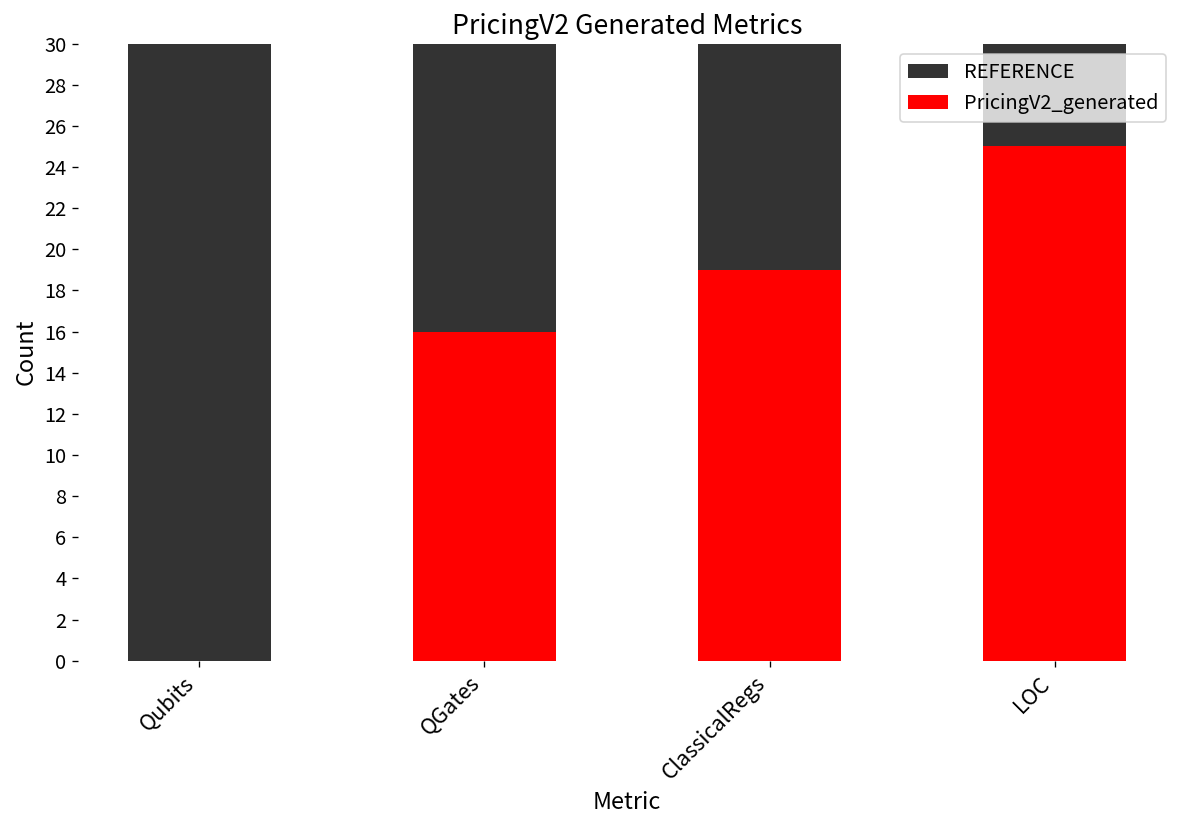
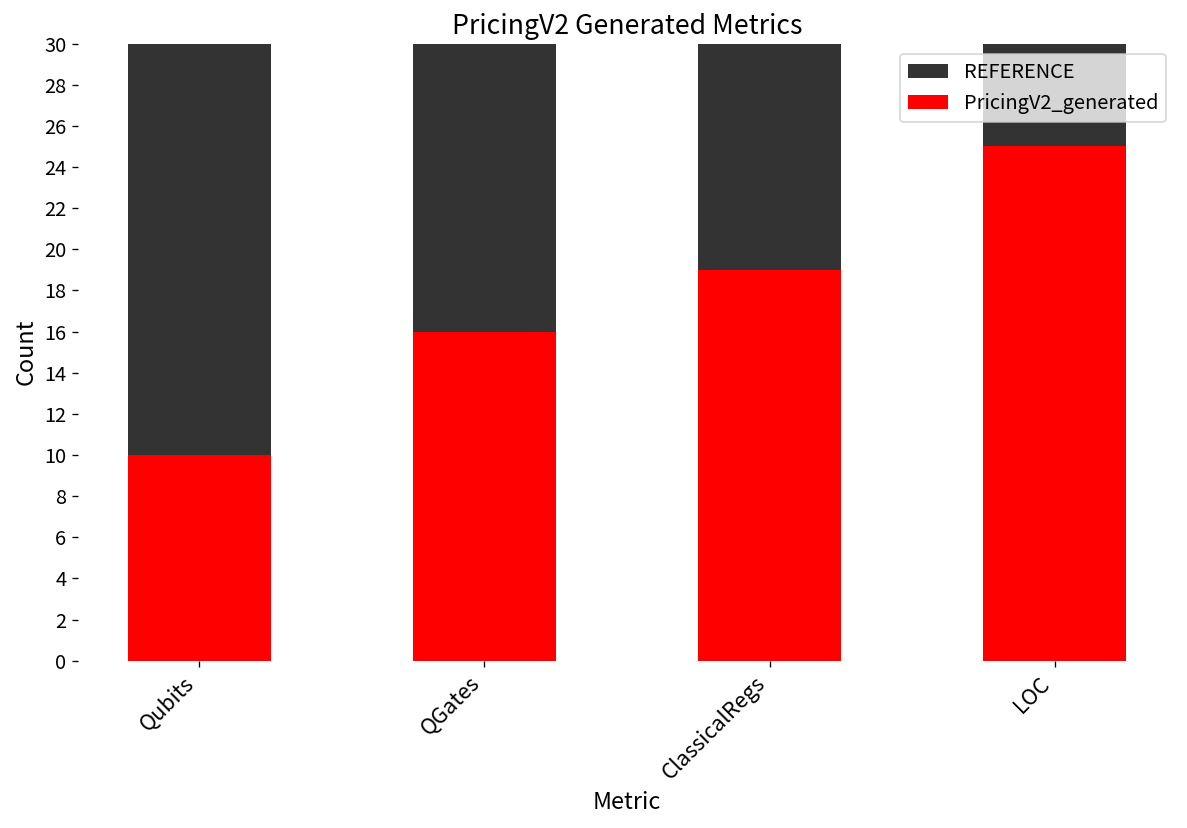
PricingV2_generated, Qubits: 0 -> 10
